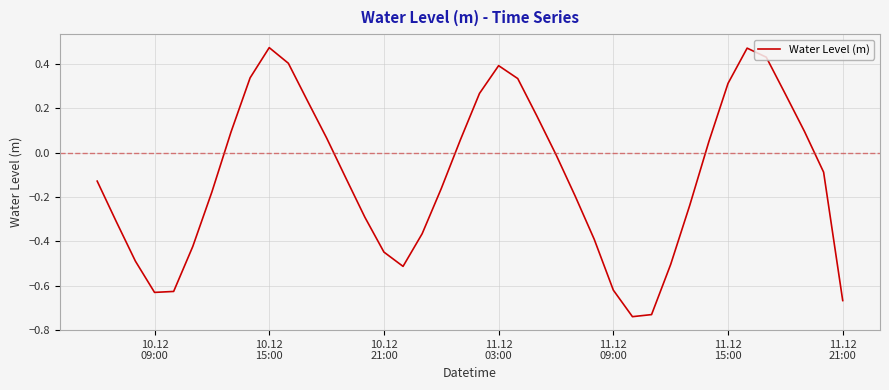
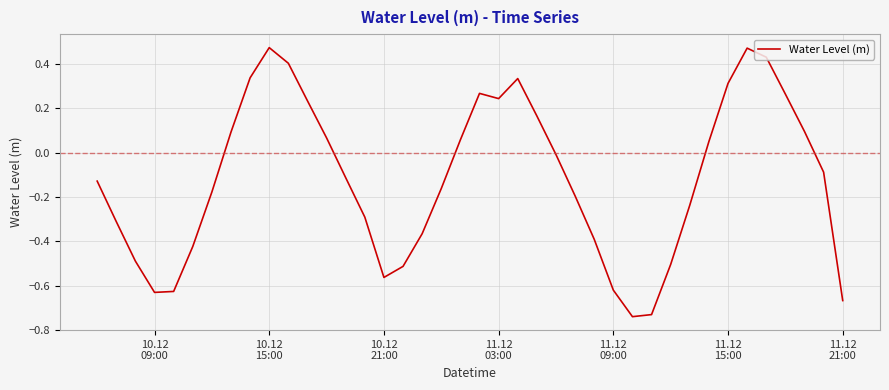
10.12 21:00: -0.45 -> -0.56
11.12 03:00: 0.39 -> 0.24
